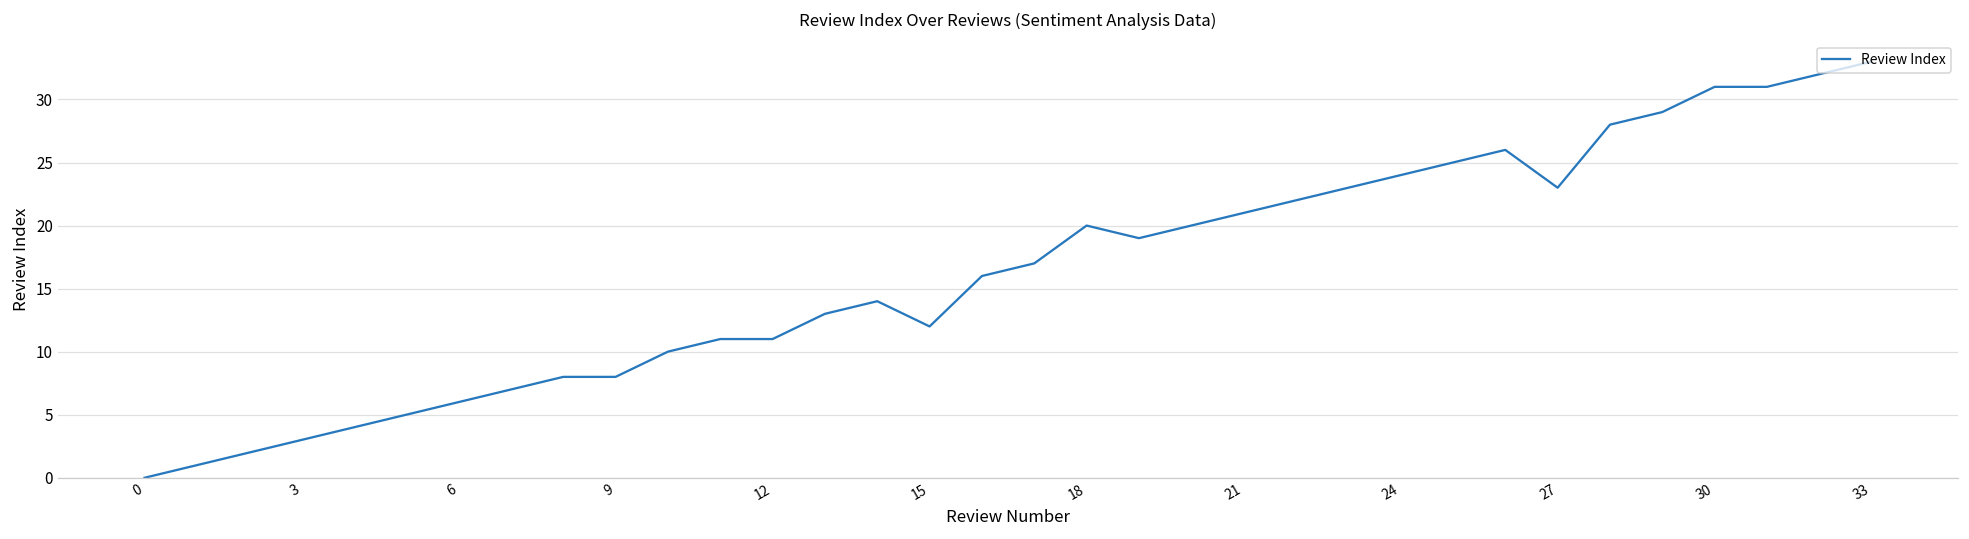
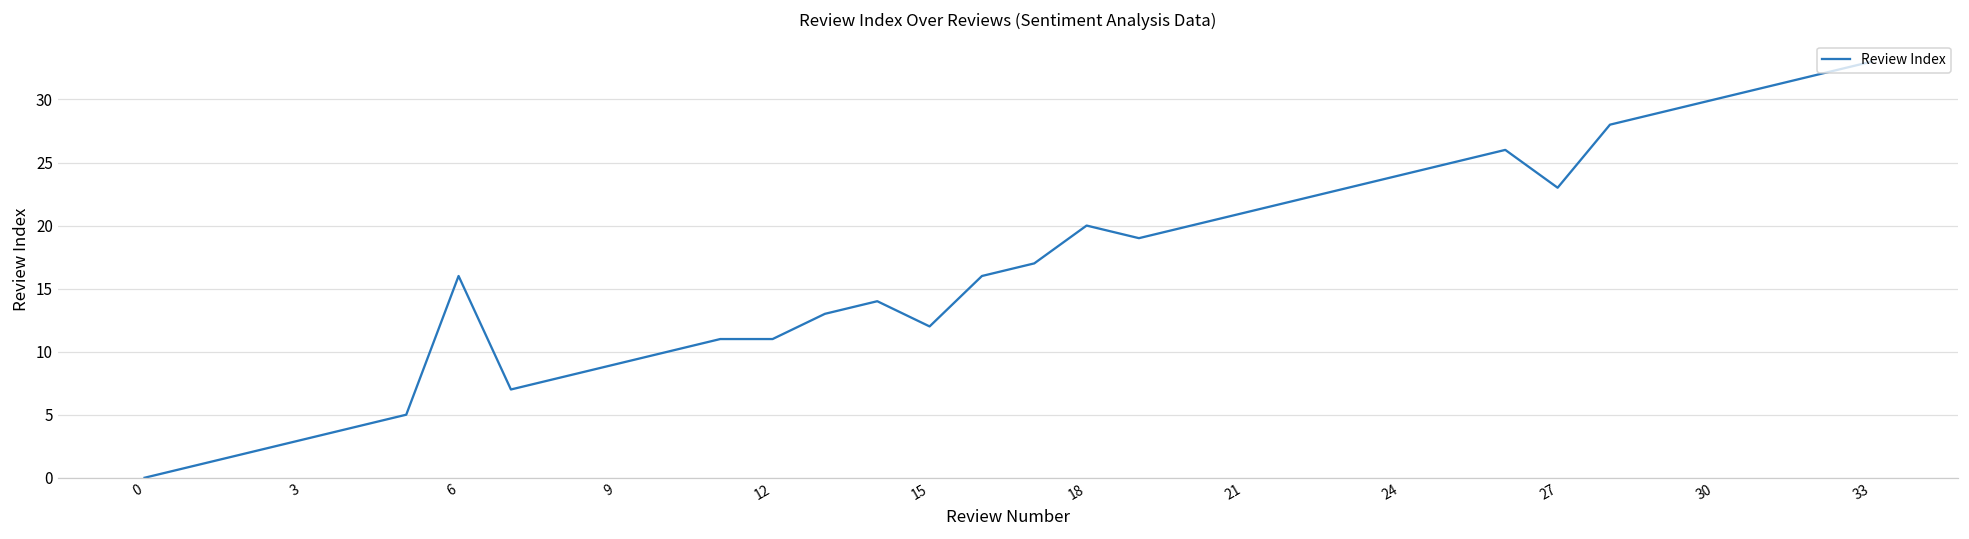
6: 6 -> 16
9: 8 -> 9
30: 31 -> 30
